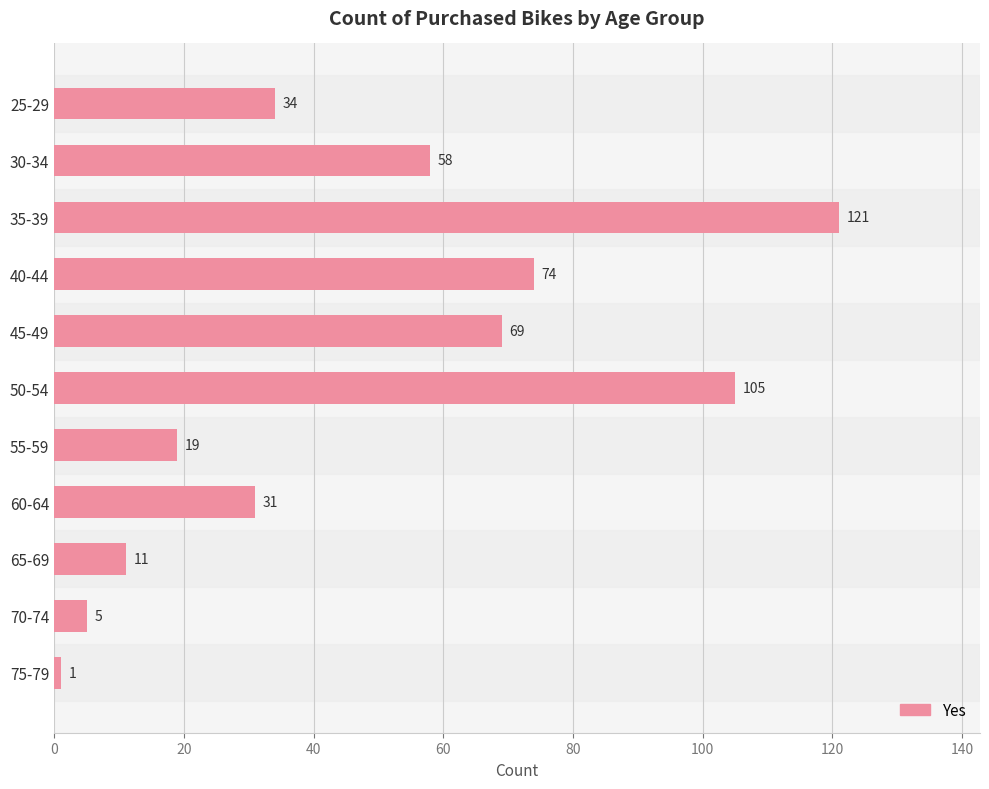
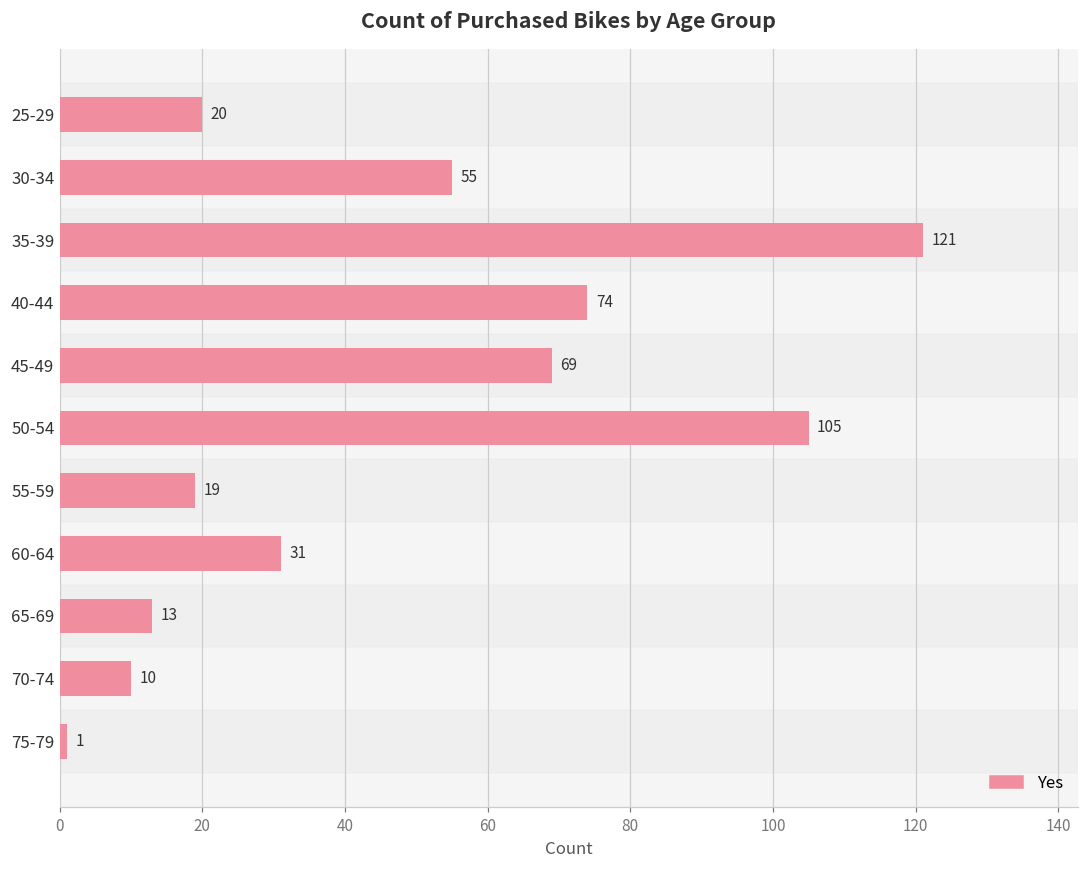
25-29: 34 -> 20
30-34: 58 -> 55
65-69: 11 -> 13
70-74: 5 -> 10
